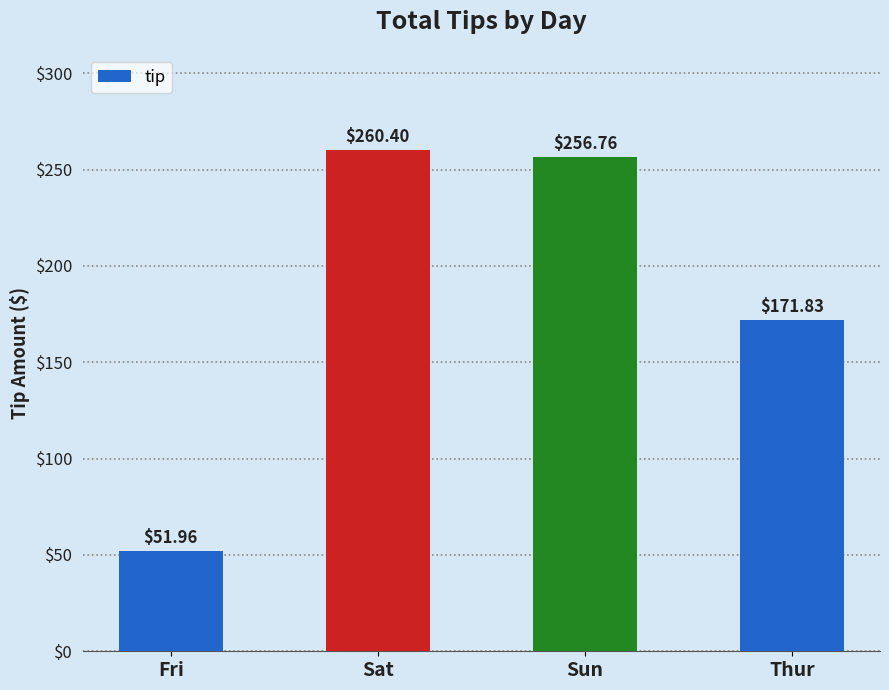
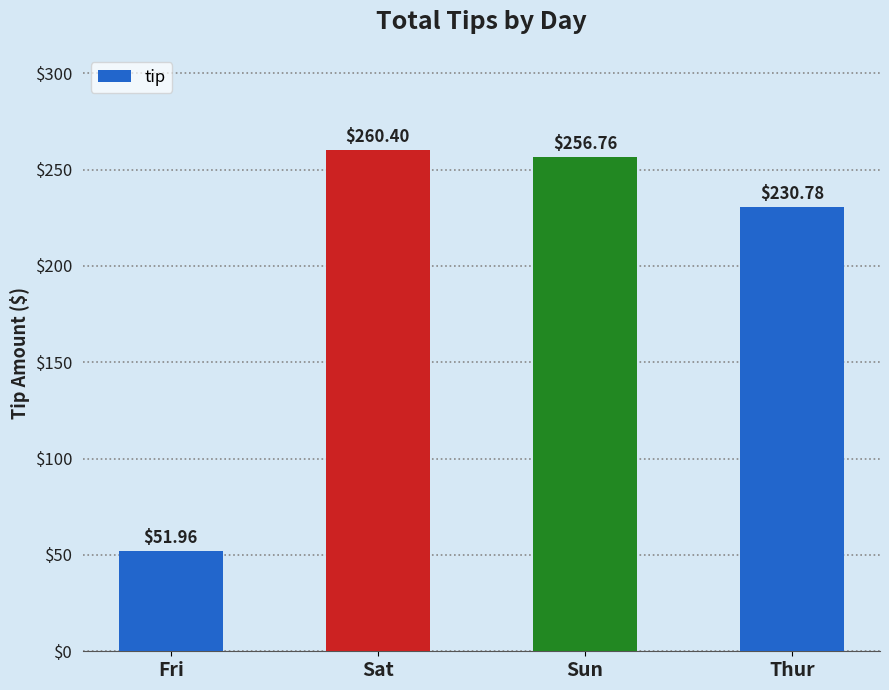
Thur: $171.83 -> $230.78
